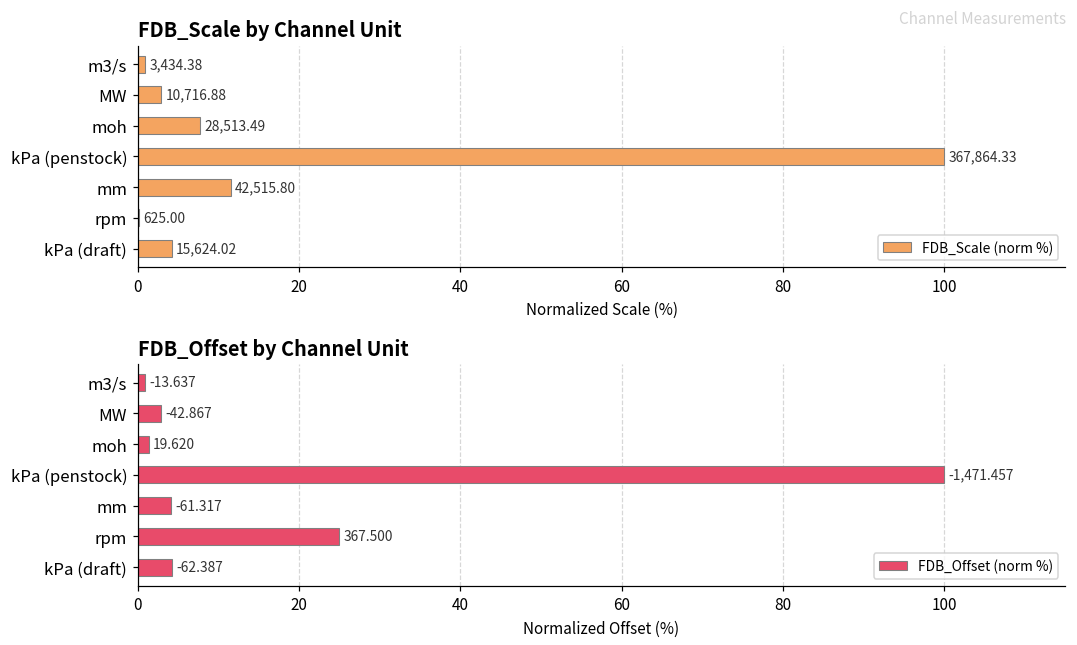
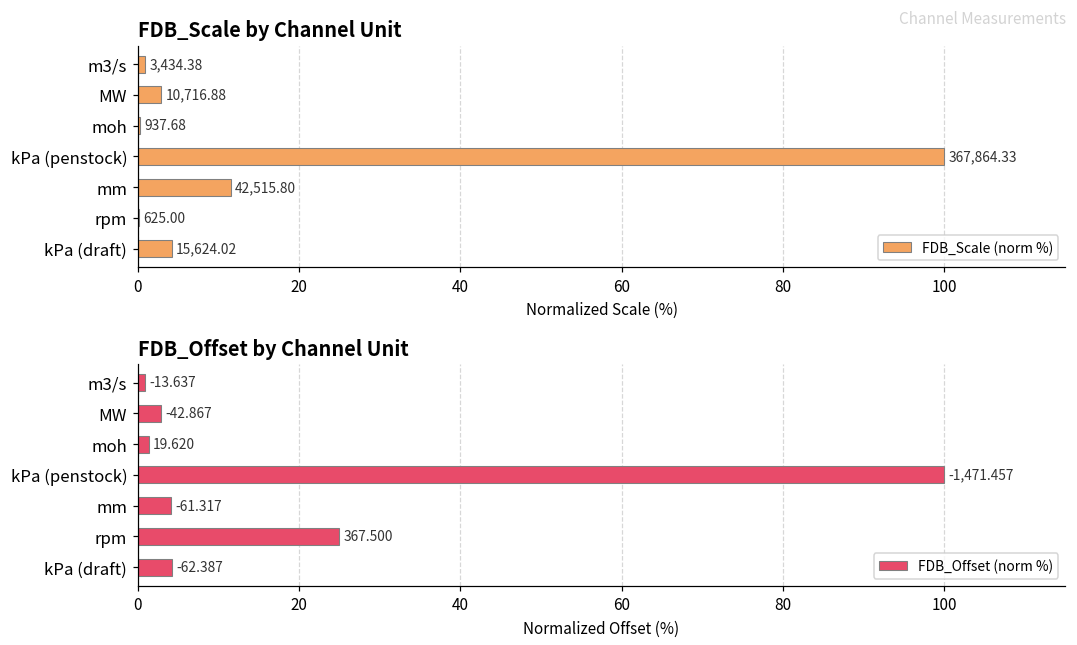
FDB_Scale by Channel Unit, moh: 28,513.49 -> 937.68
